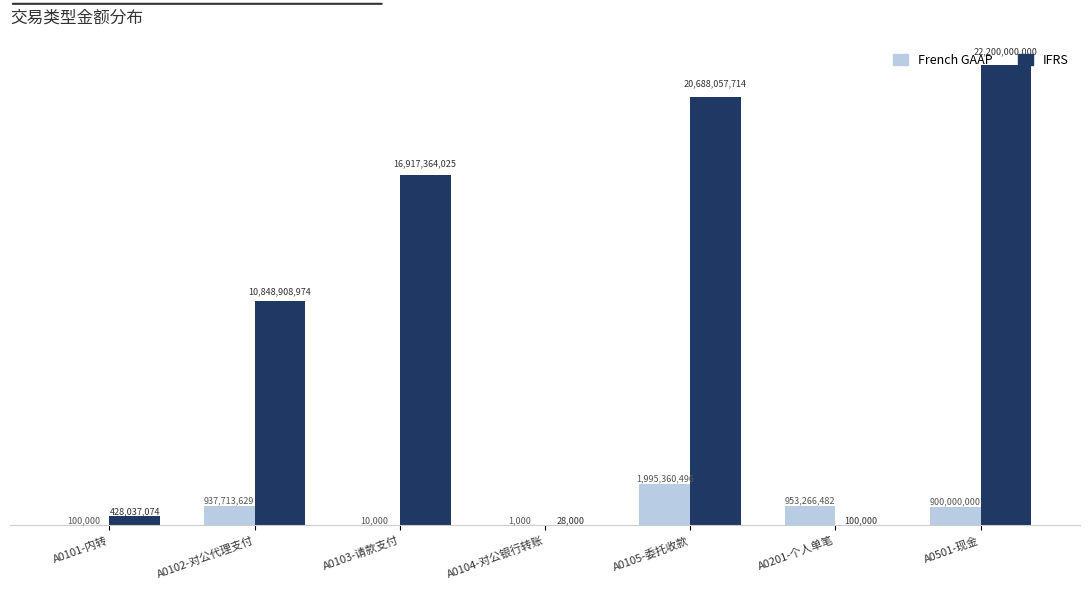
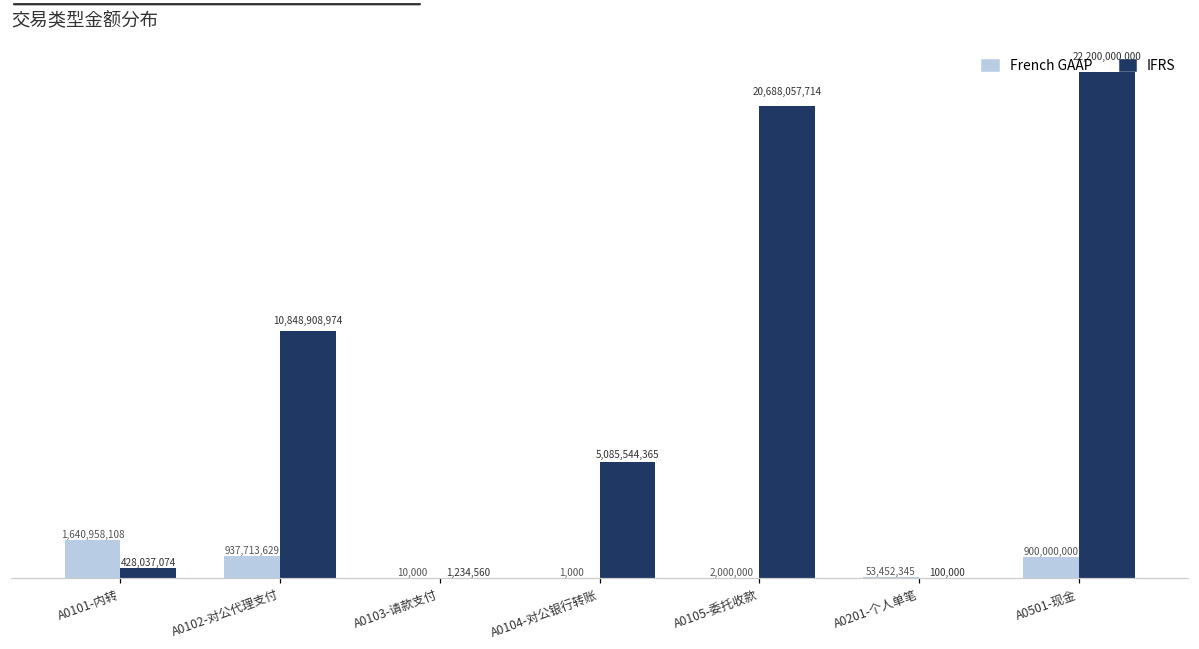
French GAAP, A0101-内转: 100,000 -> 1,640,958,108
IFRS, A0103-请款支付: 16,917,364,025 -> 1,234,560
IFRS, A0104-对公银行转账: 28,000 -> 5,085,544,365
French GAAP, A0105-委托收款: 1,995,360,496 -> 2,000,000
French GAAP, A0201-个人单笔: 953,266,482 -> 53,452,345
